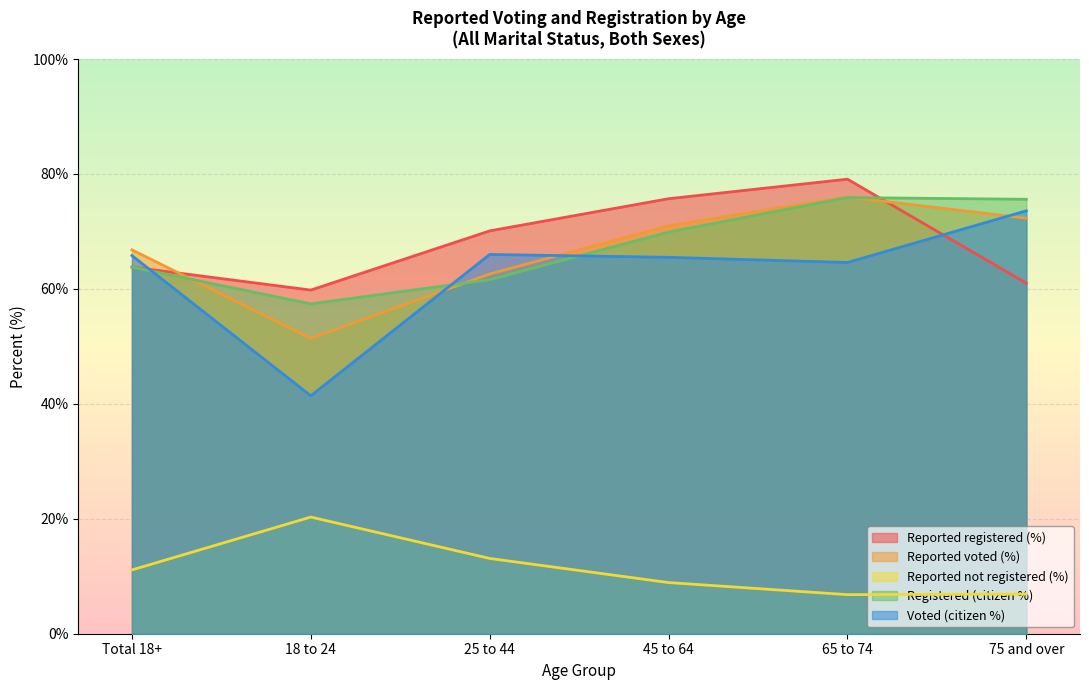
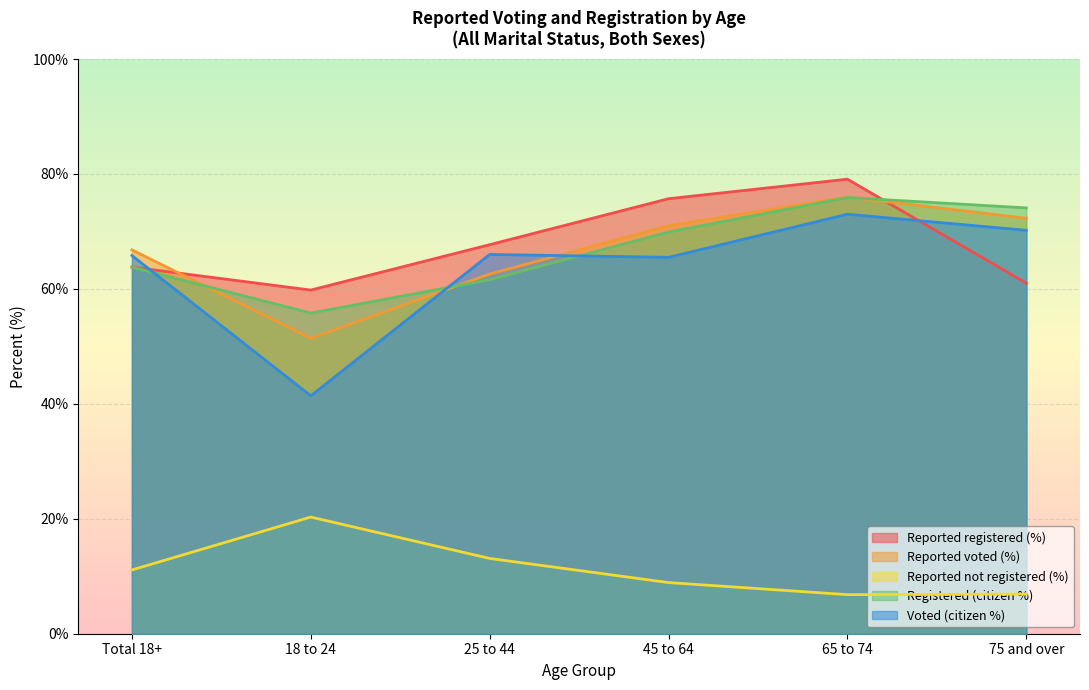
Registered (citizen %), 18 to 24: 57% -> 56%
Reported registered (%), 25 to 44: 70% -> 68%
Voted (citizen %), 65 to 74: 65% -> 73%
Registered (citizen %), 75 and over: 76% -> 74%
Voted (citizen %), 75 and over: 74% -> 70%
